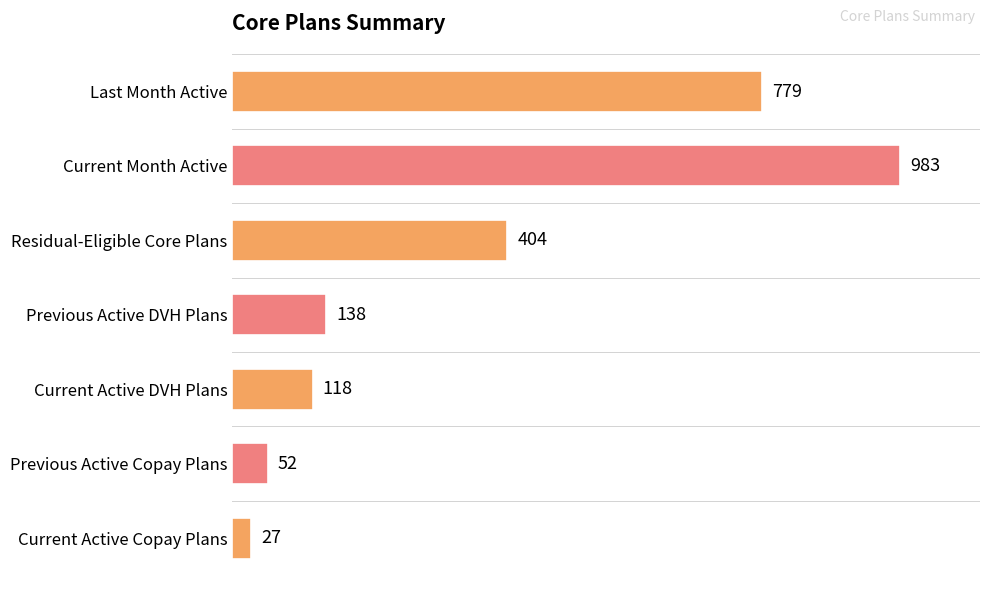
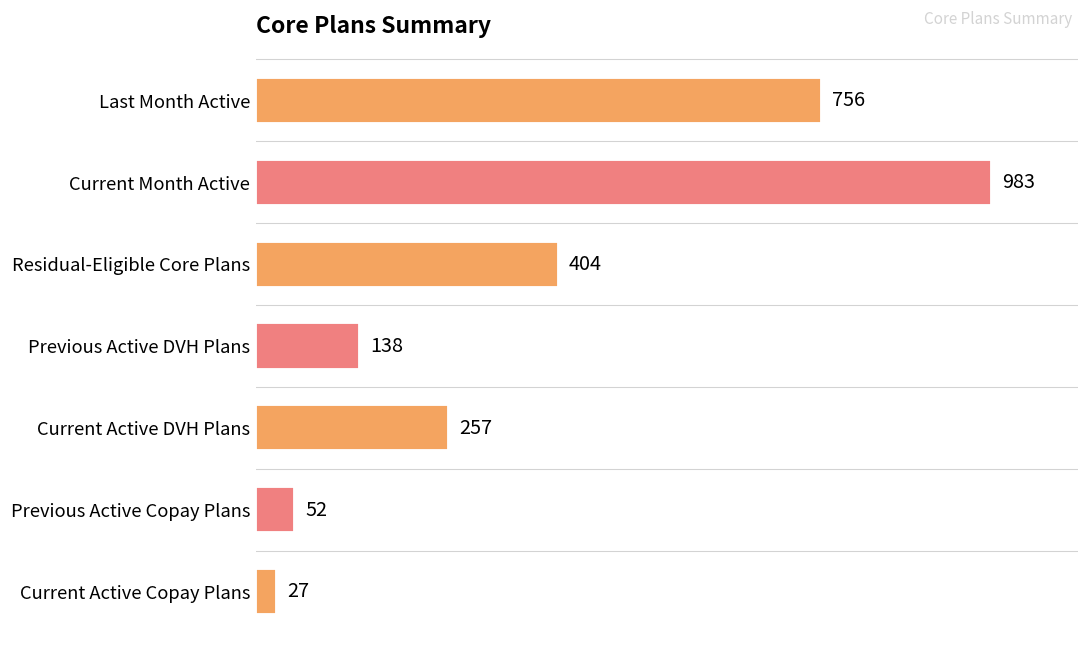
Last Month Active: 779 -> 756
Current Active DVH Plans: 118 -> 257
